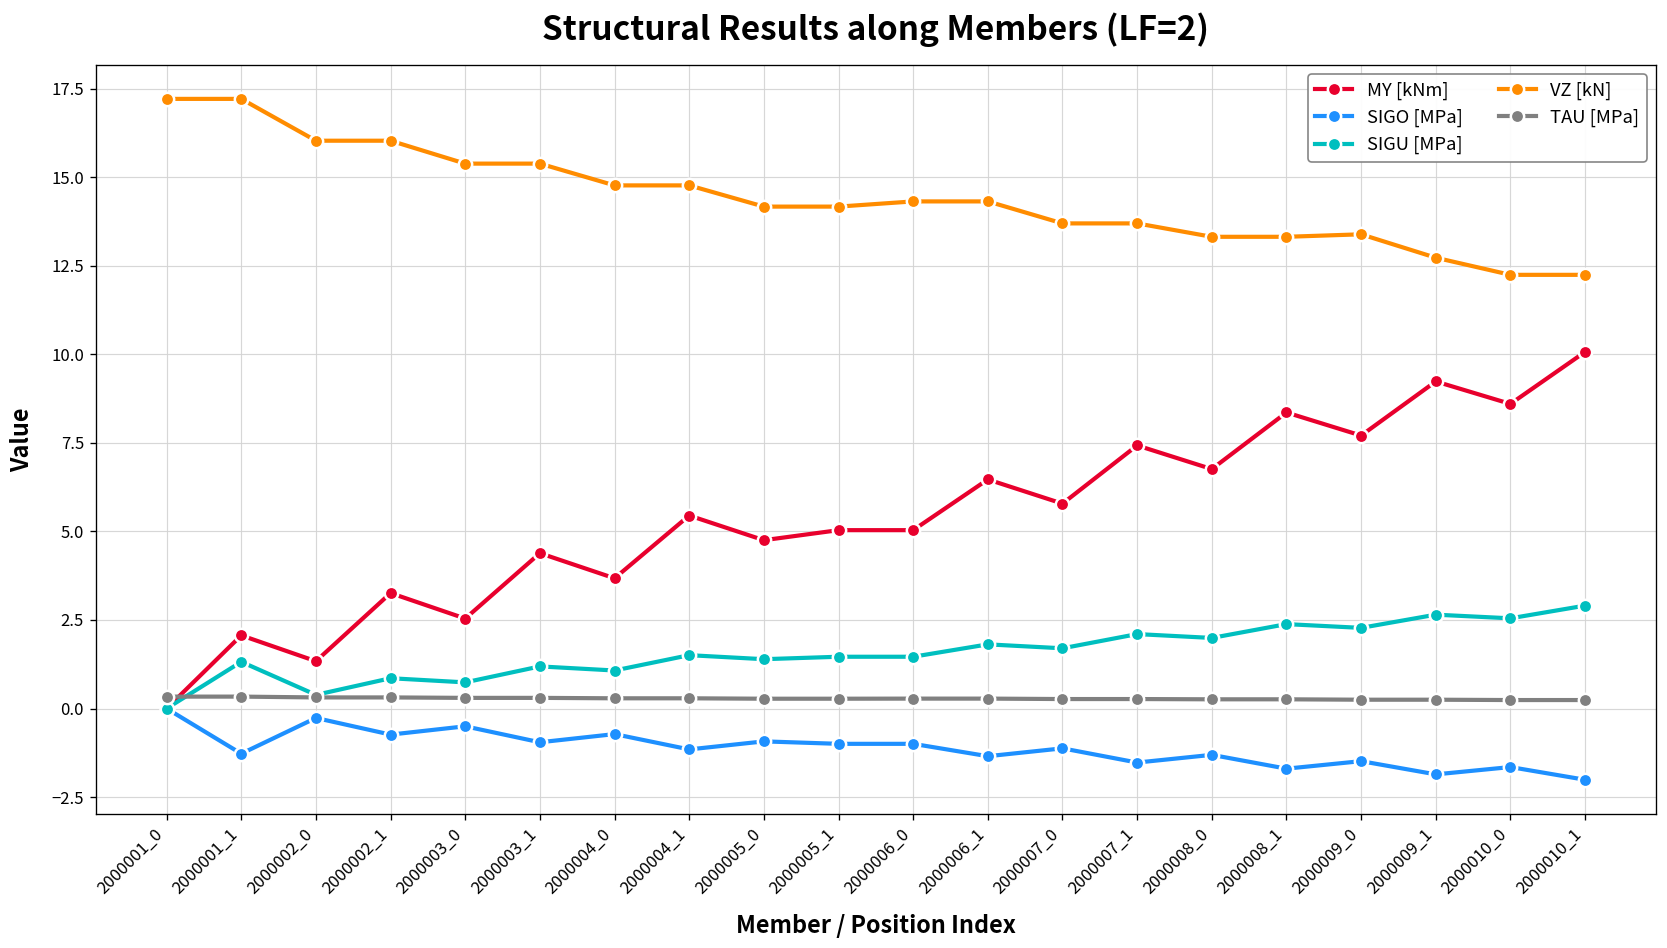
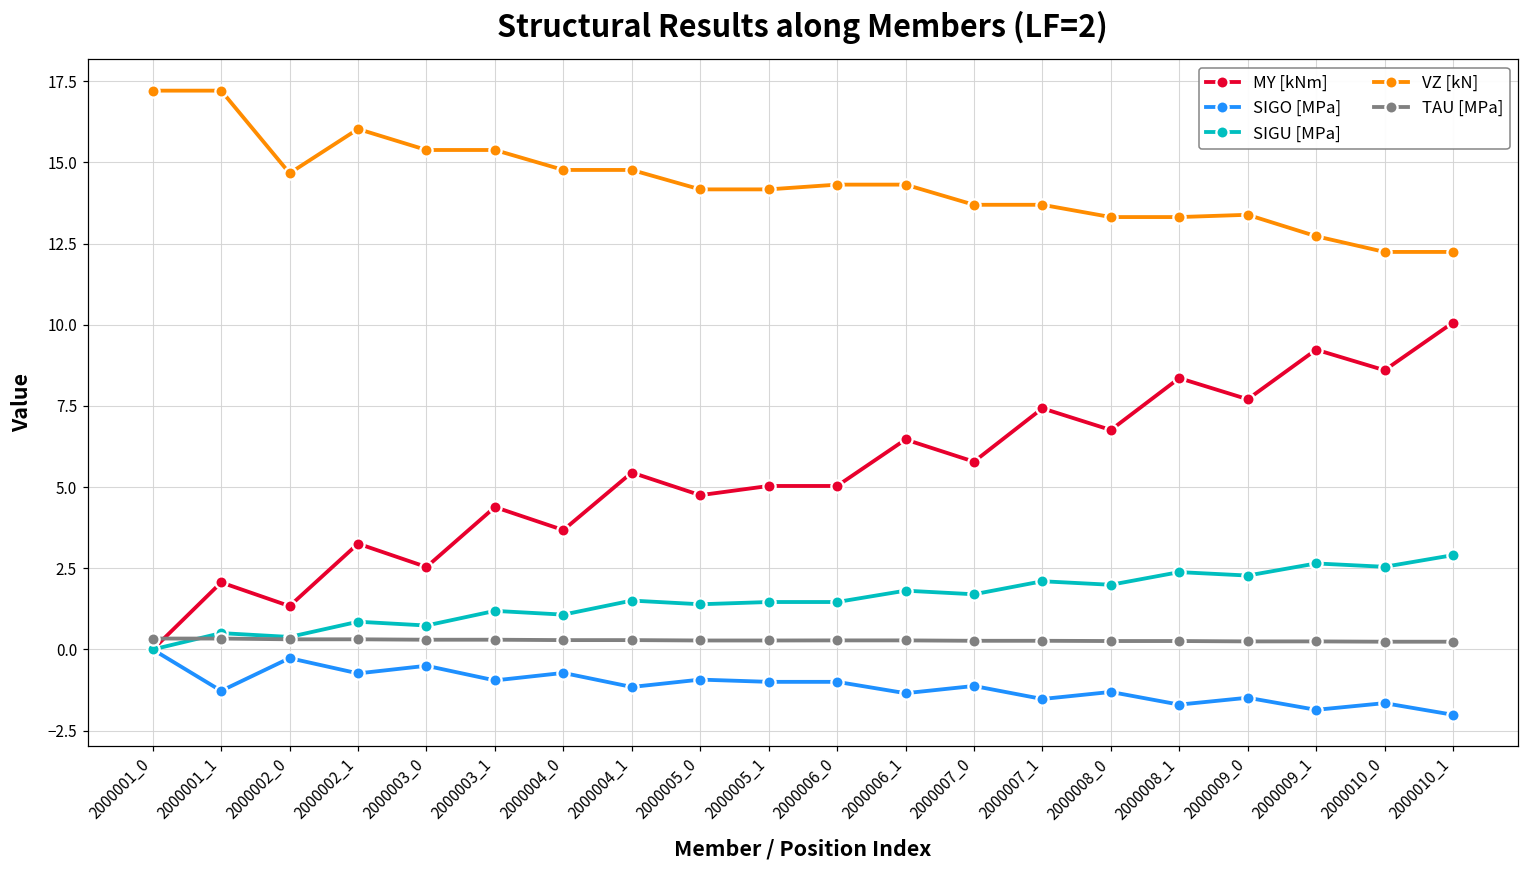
SIGU [MPa], 2000001_1: 1.3 -> 0.5
VZ [kN], 2000002_0: 16.0 -> 14.7
